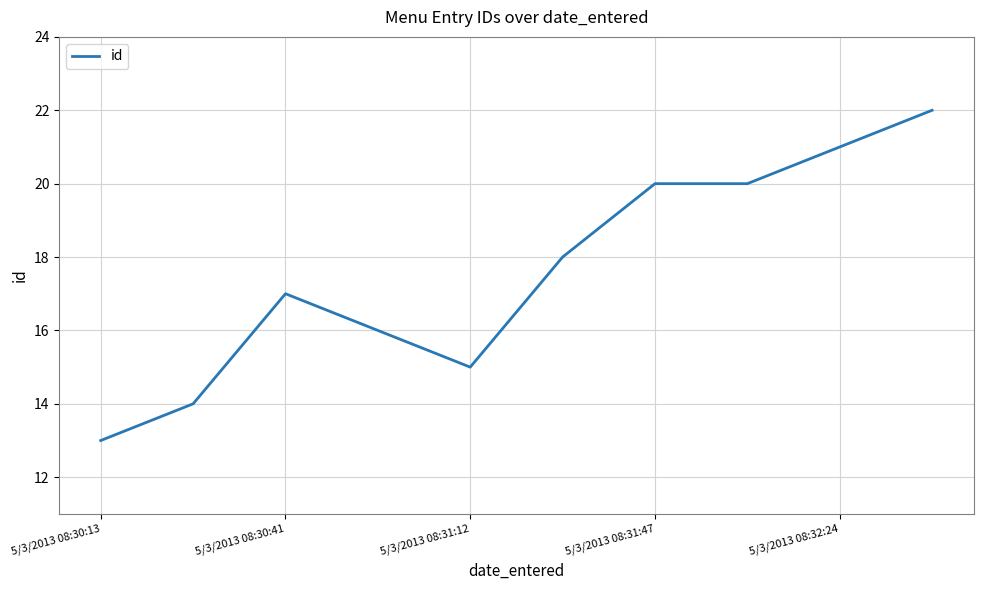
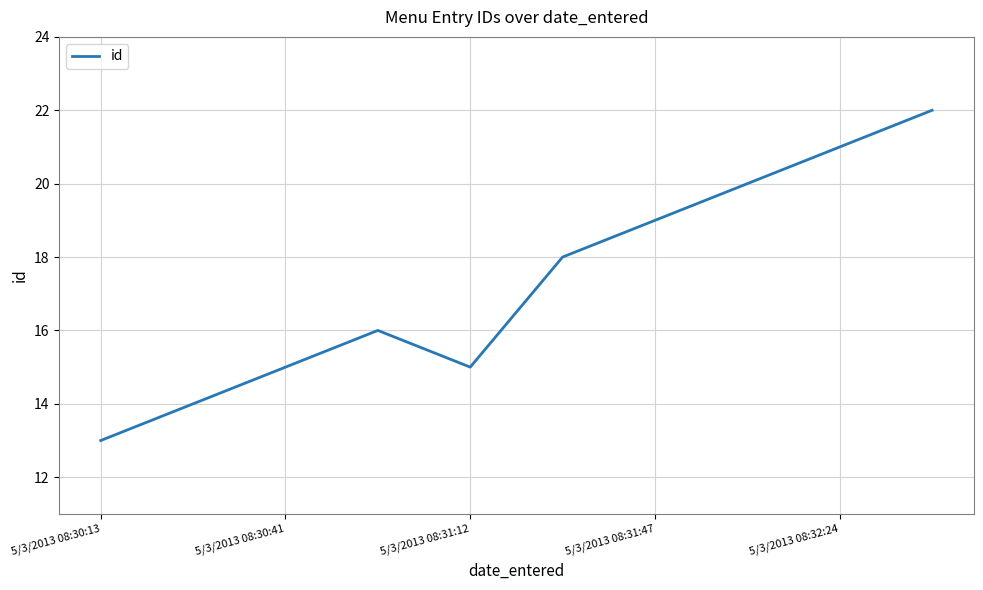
5/3/2013 08:30:41: 17 -> 15
5/3/2013 08:31:47: 20 -> 19
